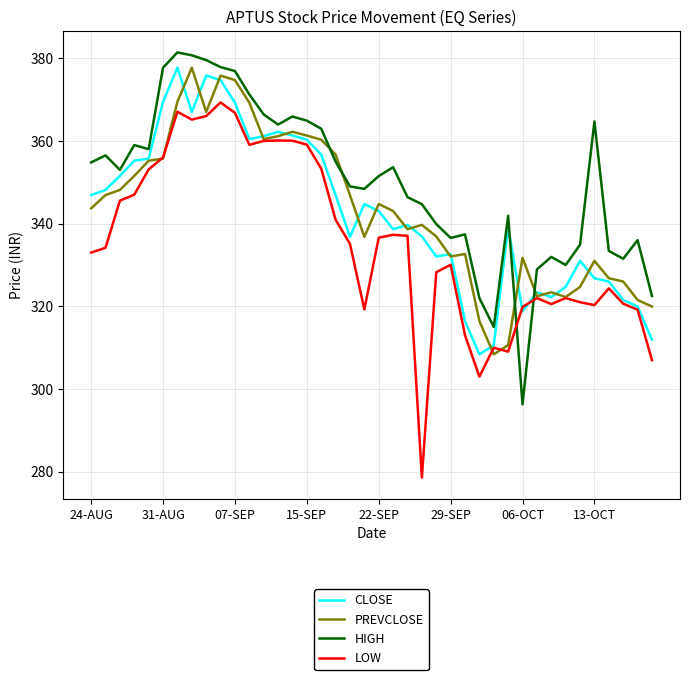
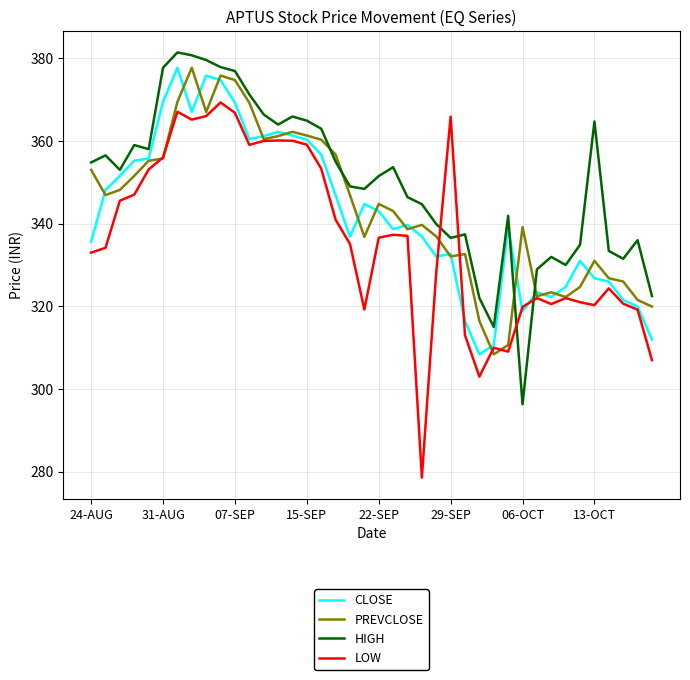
CLOSE, 24-AUG: 347 -> 336
PREVCLOSE, 24-AUG: 344 -> 353
LOW, 29-SEP: 330 -> 366
PREVCLOSE, 06-OCT: 332 -> 339
